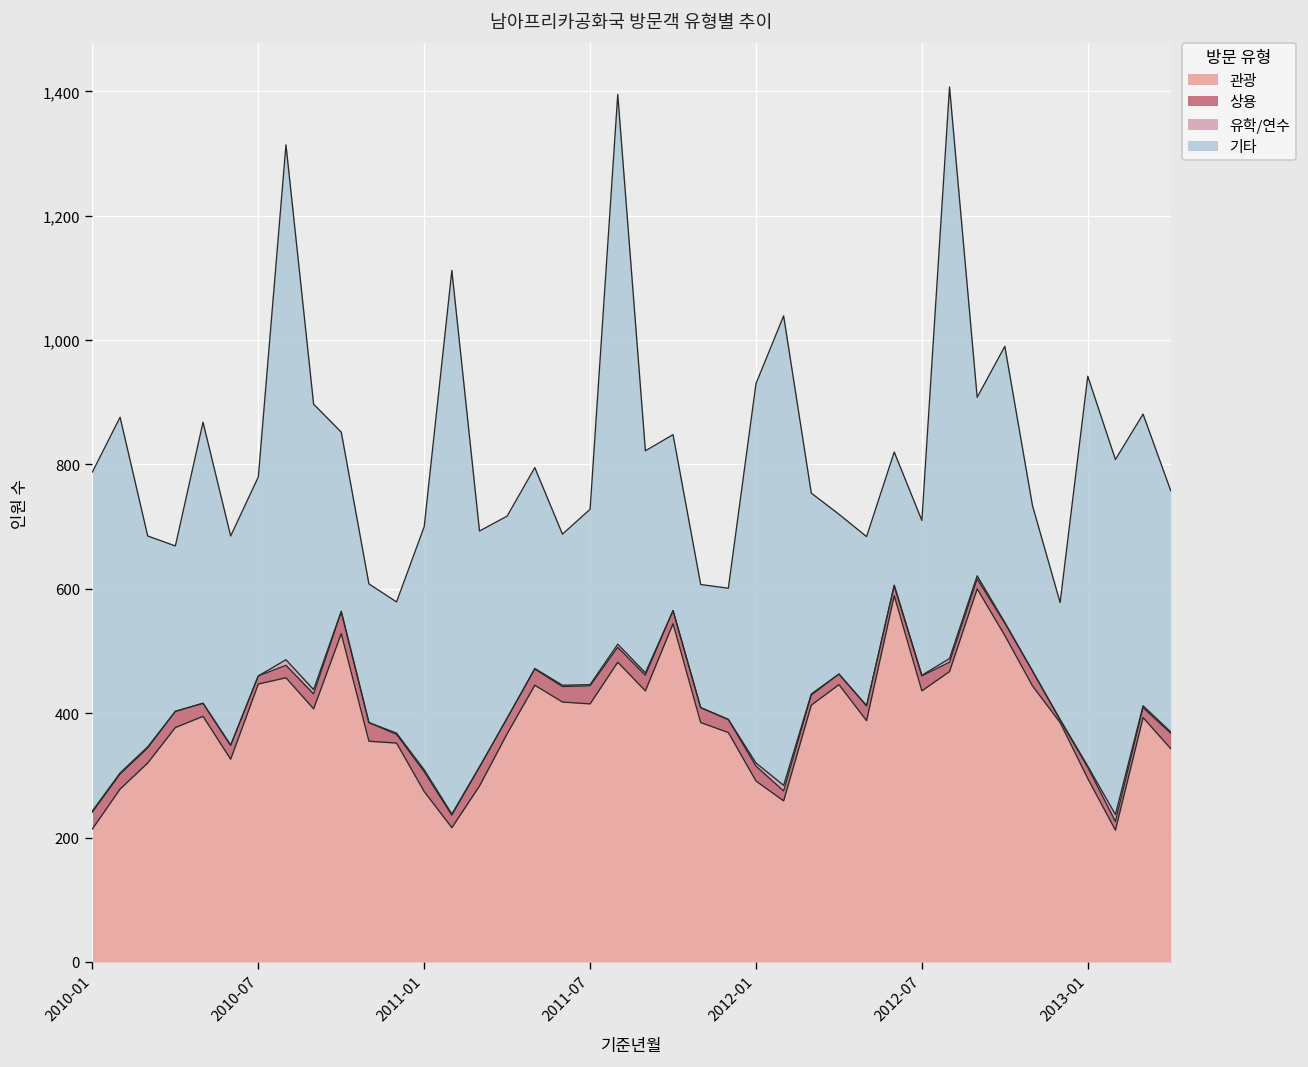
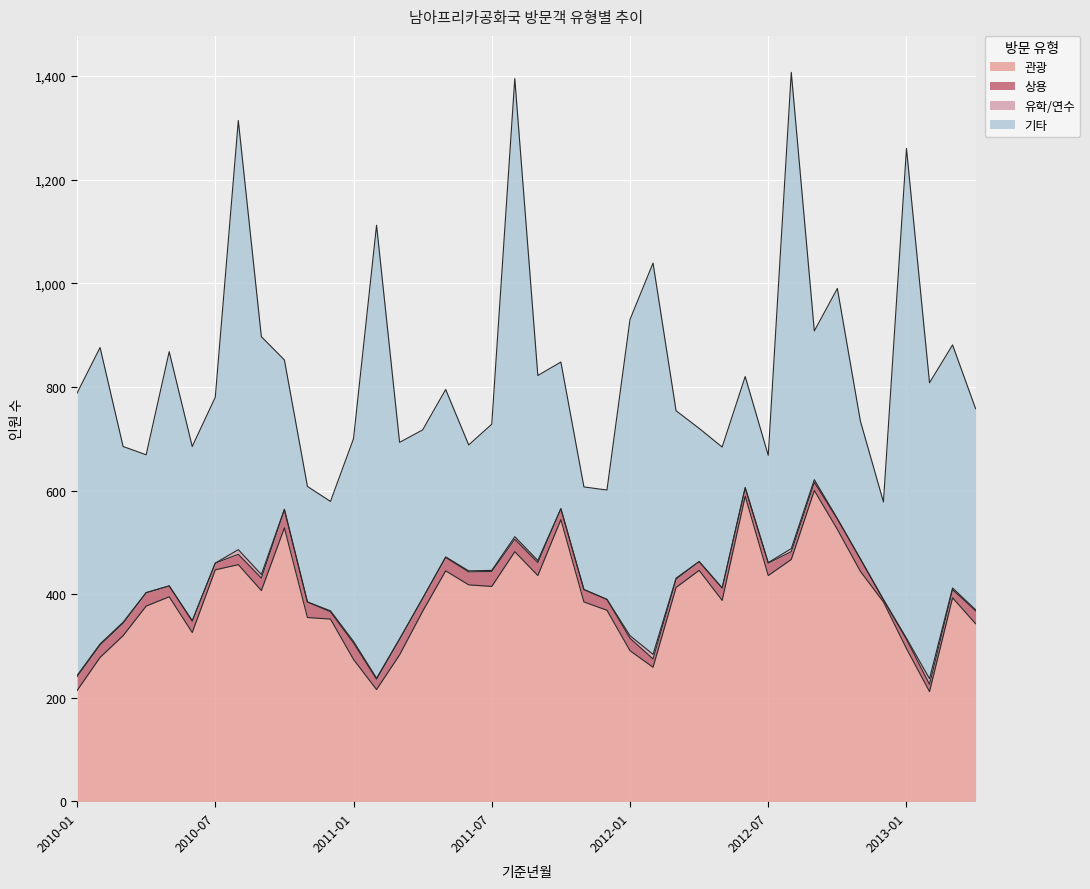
기타, 2012-07: 250 -> 210
기타, 2013-01: 630 -> 950
